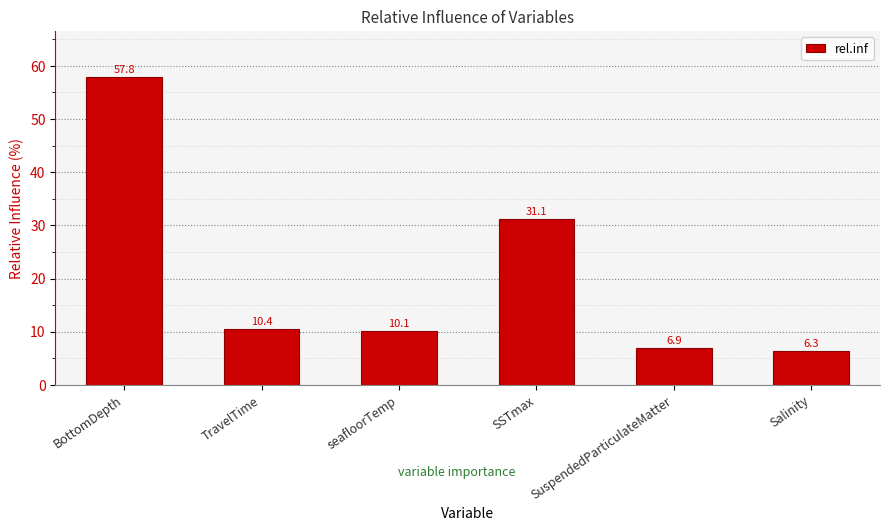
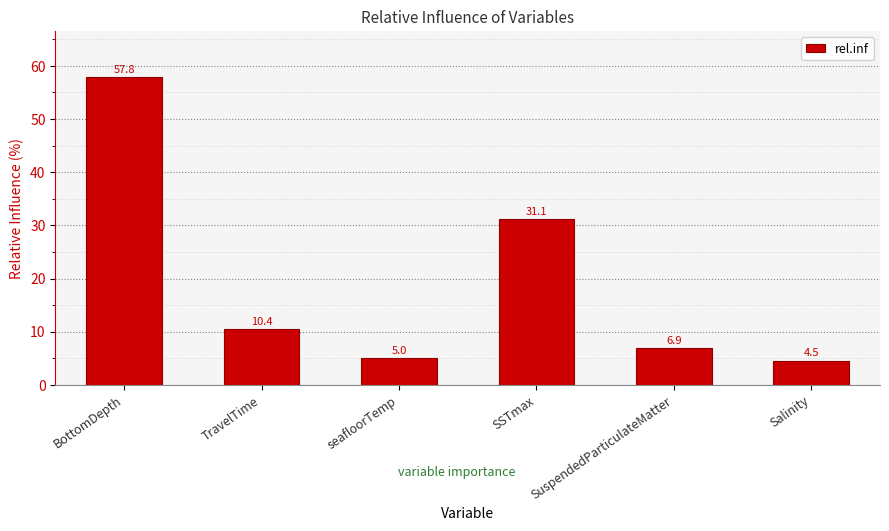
seafloorTemp: 10.1 -> 5.0
Salinity: 6.3 -> 4.5
